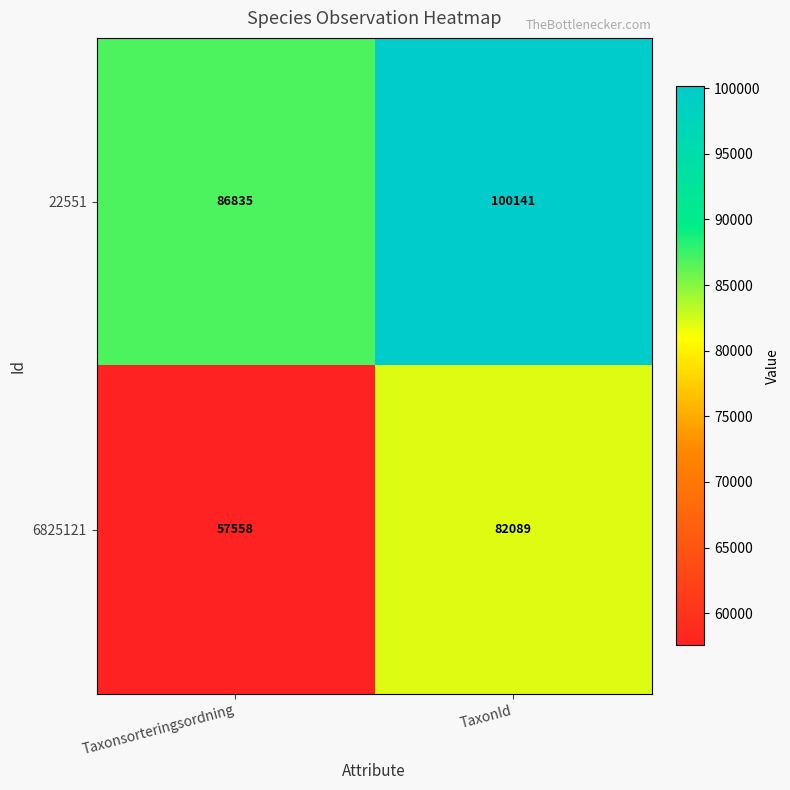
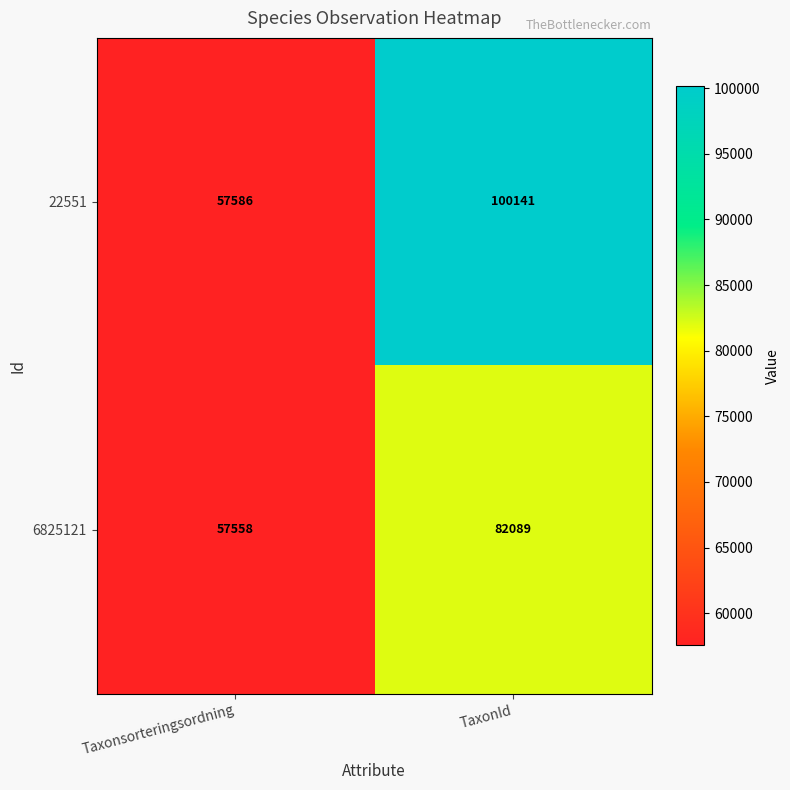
22551, Taxonsorteringsordning: 86835 -> 57586
